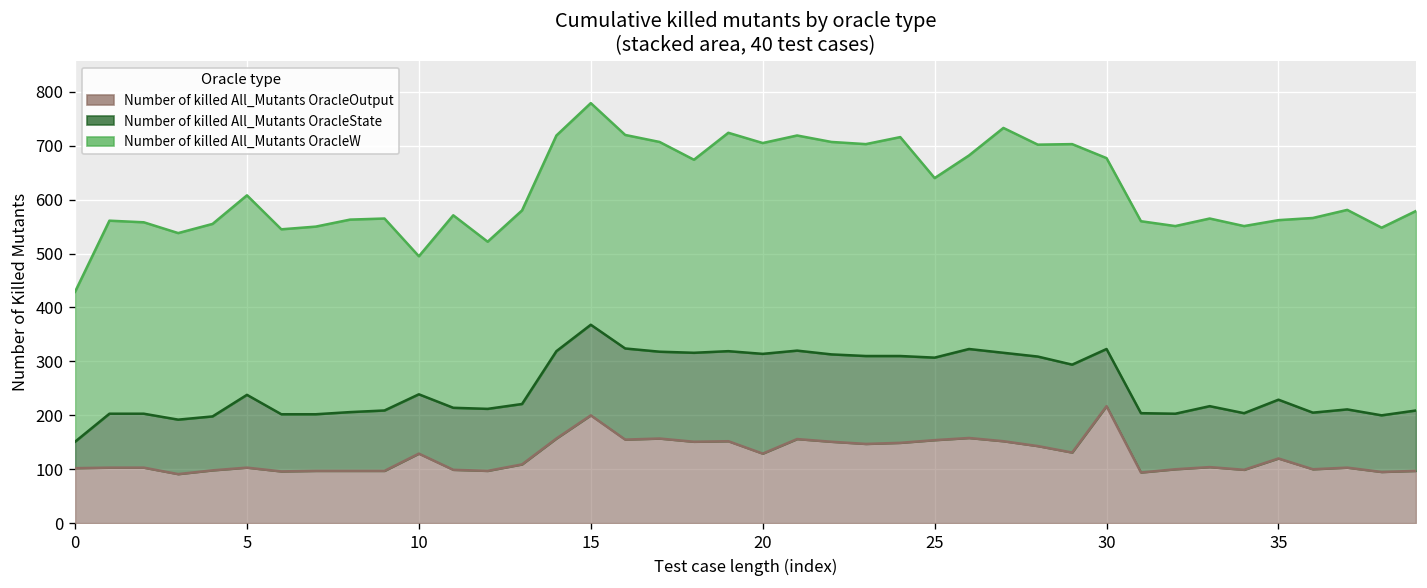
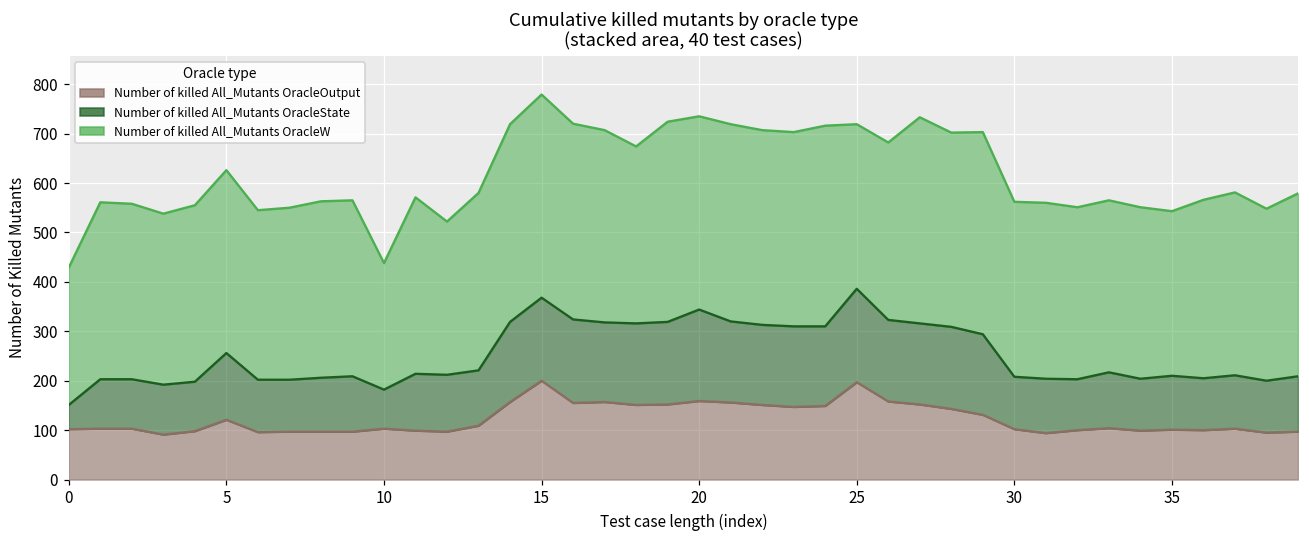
Number of killed All_Mutants OracleOutput, 5: 100 -> 120
Number of killed All_Mutants OracleOutput, 10: 130 -> 100
Number of killed All_Mutants OracleState, 10: 110 -> 80
Number of killed All_Mutants OracleOutput, 20: 130 -> 160
Number of killed All_Mutants OracleOutput, 25: 150 -> 200
Number of killed All_Mutants OracleState, 25: 150 -> 190
Number of killed All_Mutants OracleOutput, 30: 220 -> 100
Number of killed All_Mutants OracleOutput, 35: 120 -> 100
